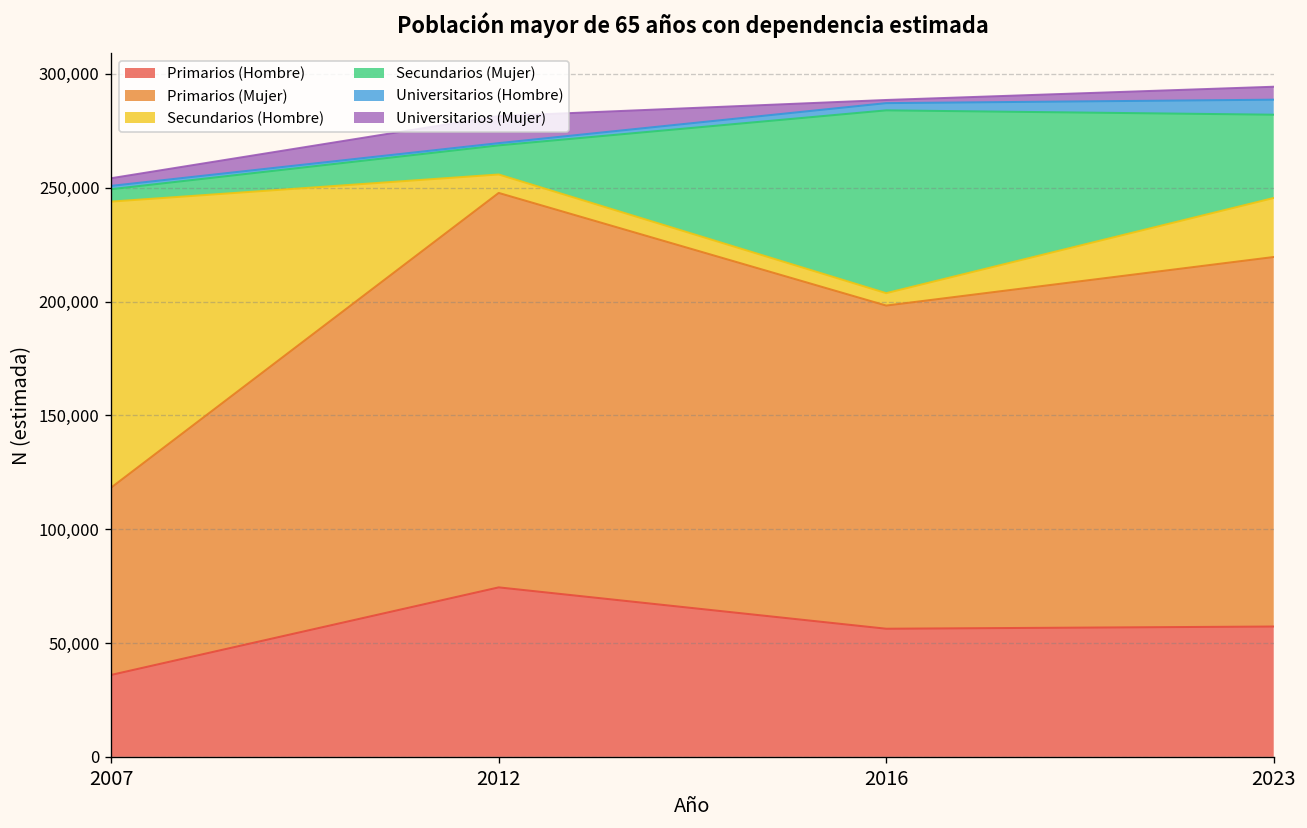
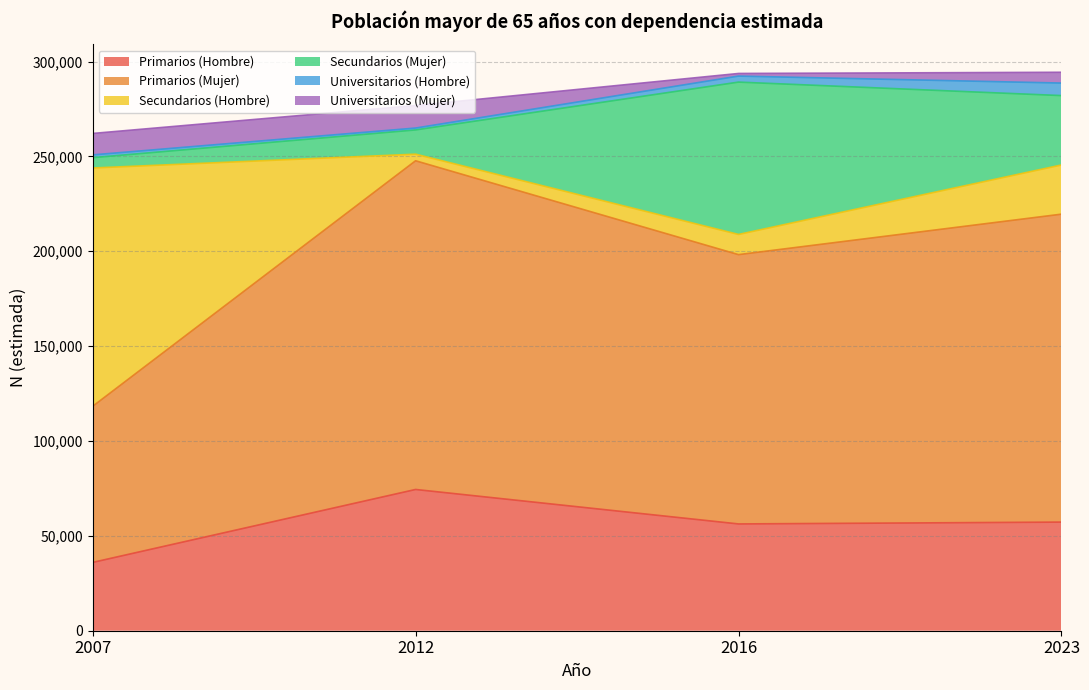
Universitarios (Mujer), 2007: 3,000 -> 11,000
Secundarios (Hombre), 2012: 8,000 -> 3,000
Secundarios (Hombre), 2016: 5,000 -> 11,000
